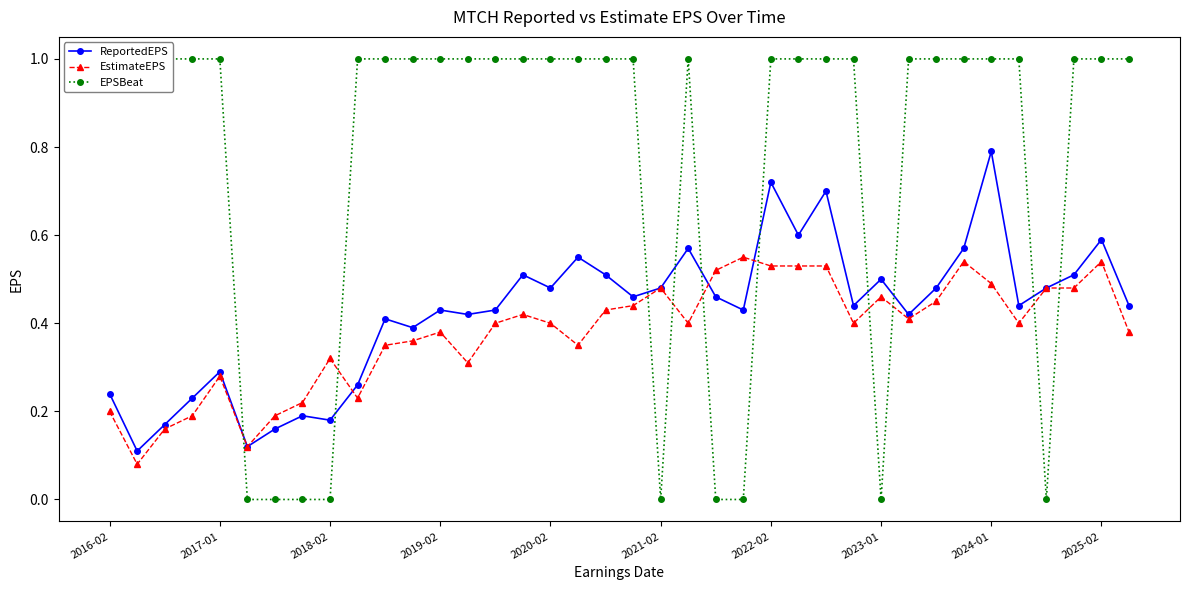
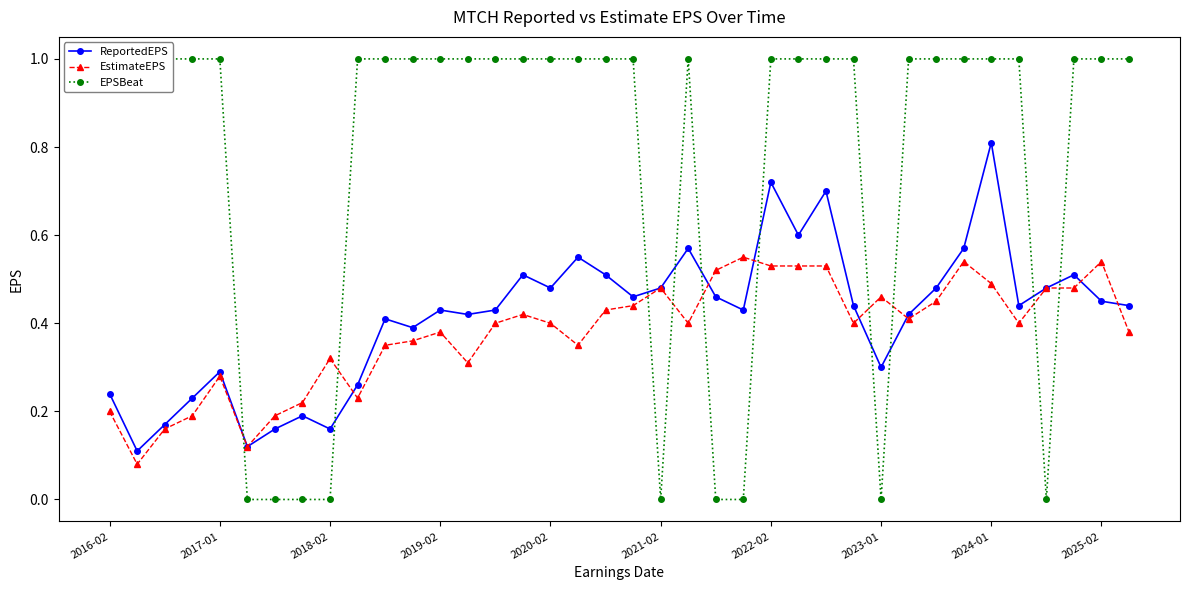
ReportedEPS, 2018-02: 0.18 -> 0.16
ReportedEPS, 2023-01: 0.5 -> 0.3
ReportedEPS, 2024-01: 0.79 -> 0.81
ReportedEPS, 2025-02: 0.59 -> 0.45
